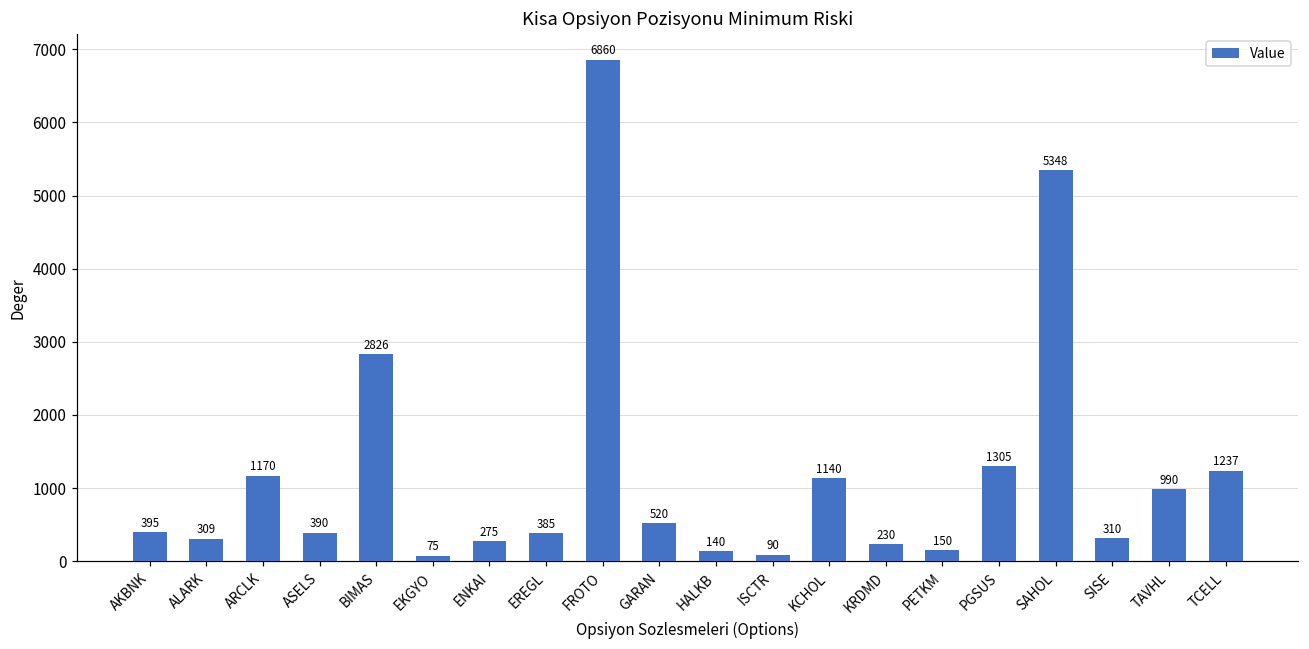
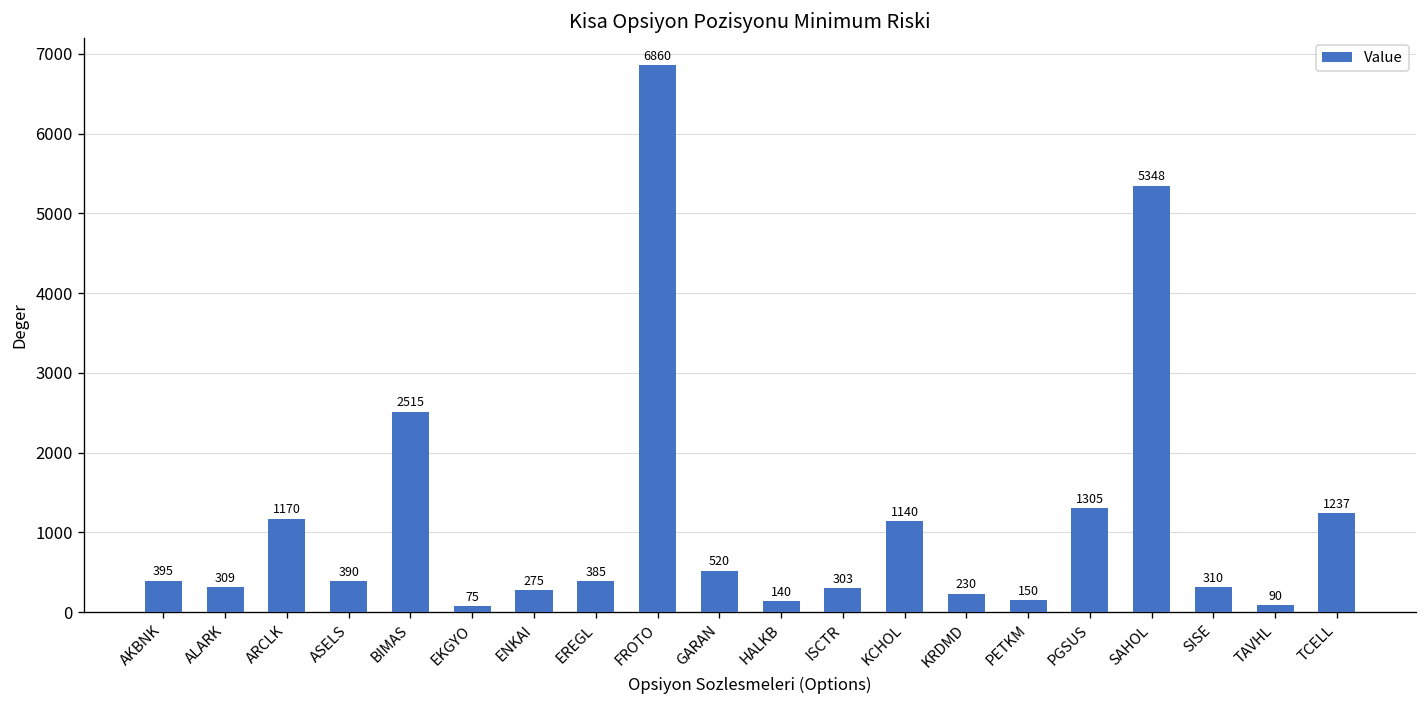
BIMAS: 2826 -> 2515
ISCTR: 90 -> 303
TAVHL: 990 -> 90
